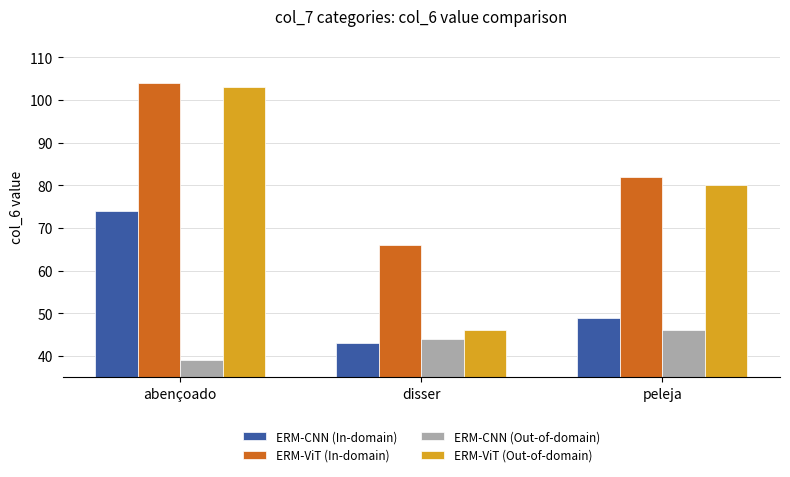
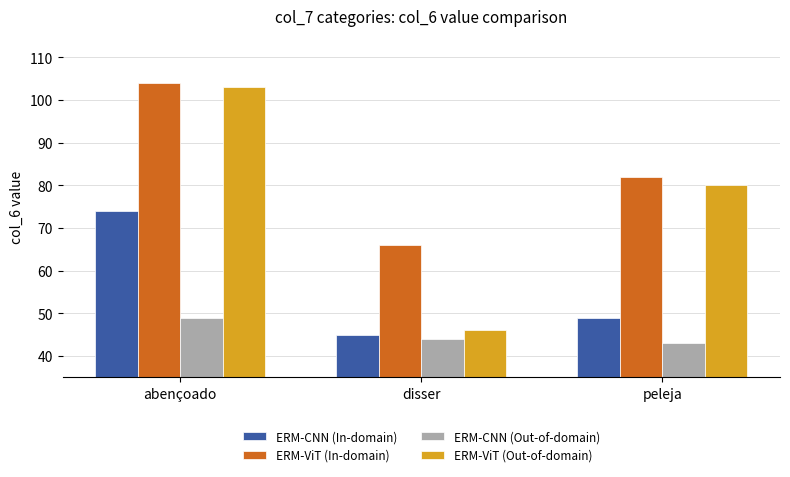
ERM-CNN (Out-of-domain), abençoado: 39 -> 49
ERM-CNN (In-domain), disser: 43 -> 45
ERM-CNN (Out-of-domain), peleja: 46 -> 43
